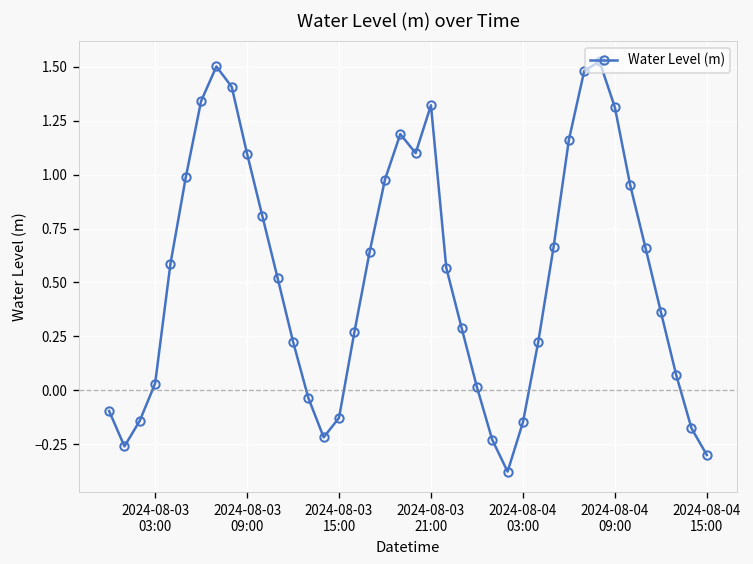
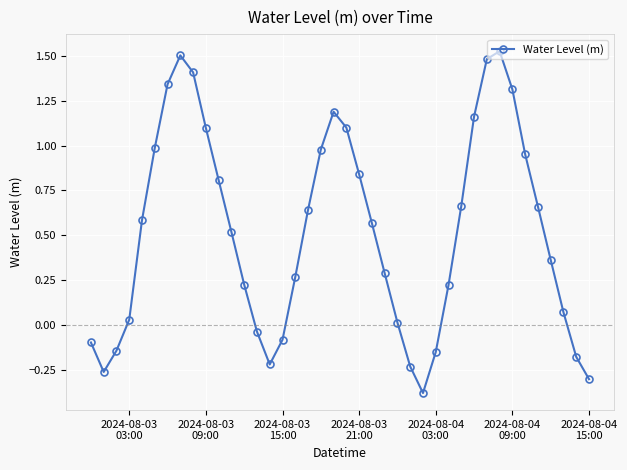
2024-08-03 15:00: -0.13 -> -0.08
2024-08-03 21:00: 1.32 -> 0.84
